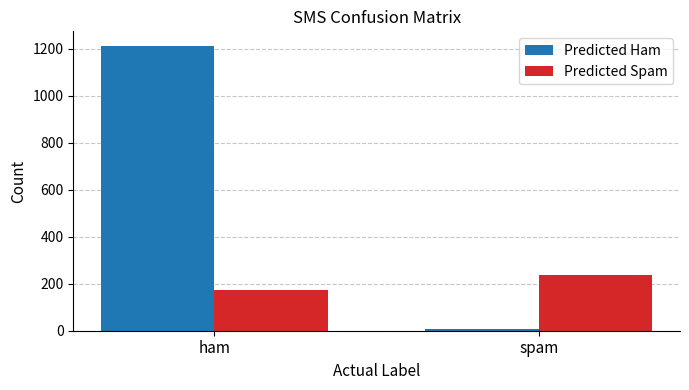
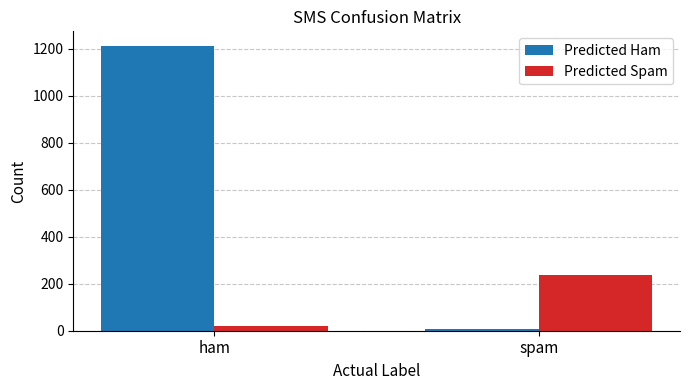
Predicted Spam, ham: 170 -> 20
